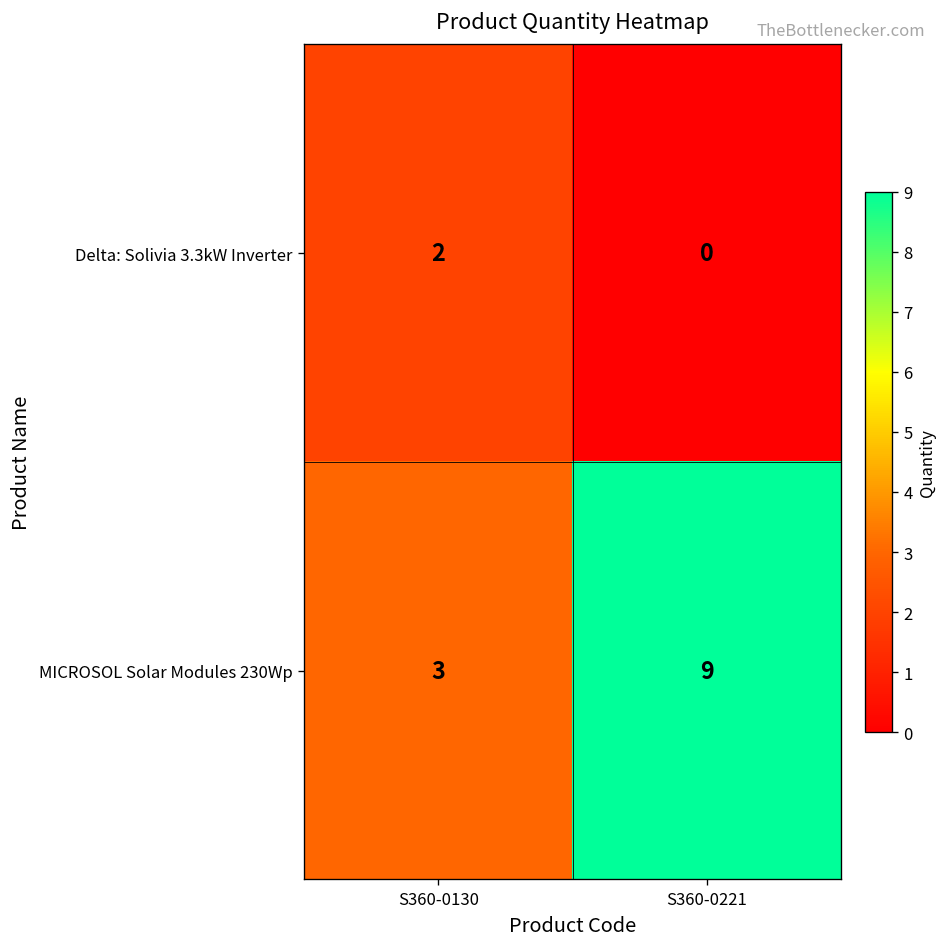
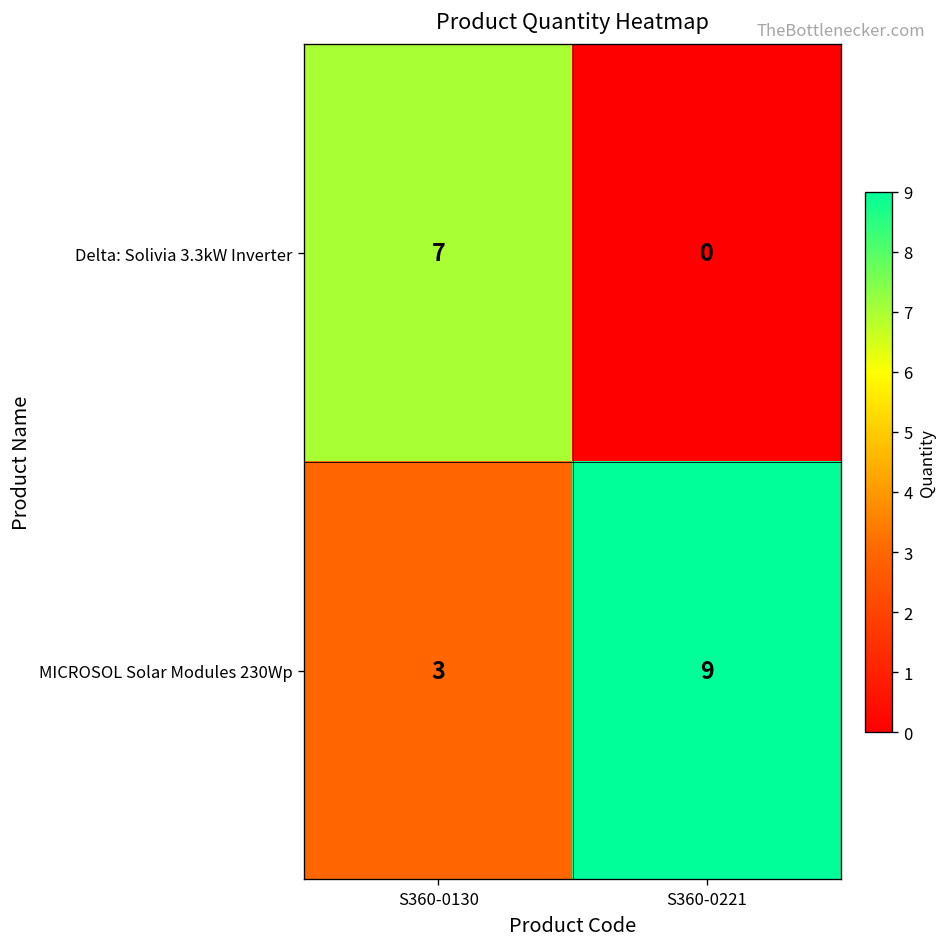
Delta: Solivia 3.3kW Inverter, S360-0130: 2 -> 7
